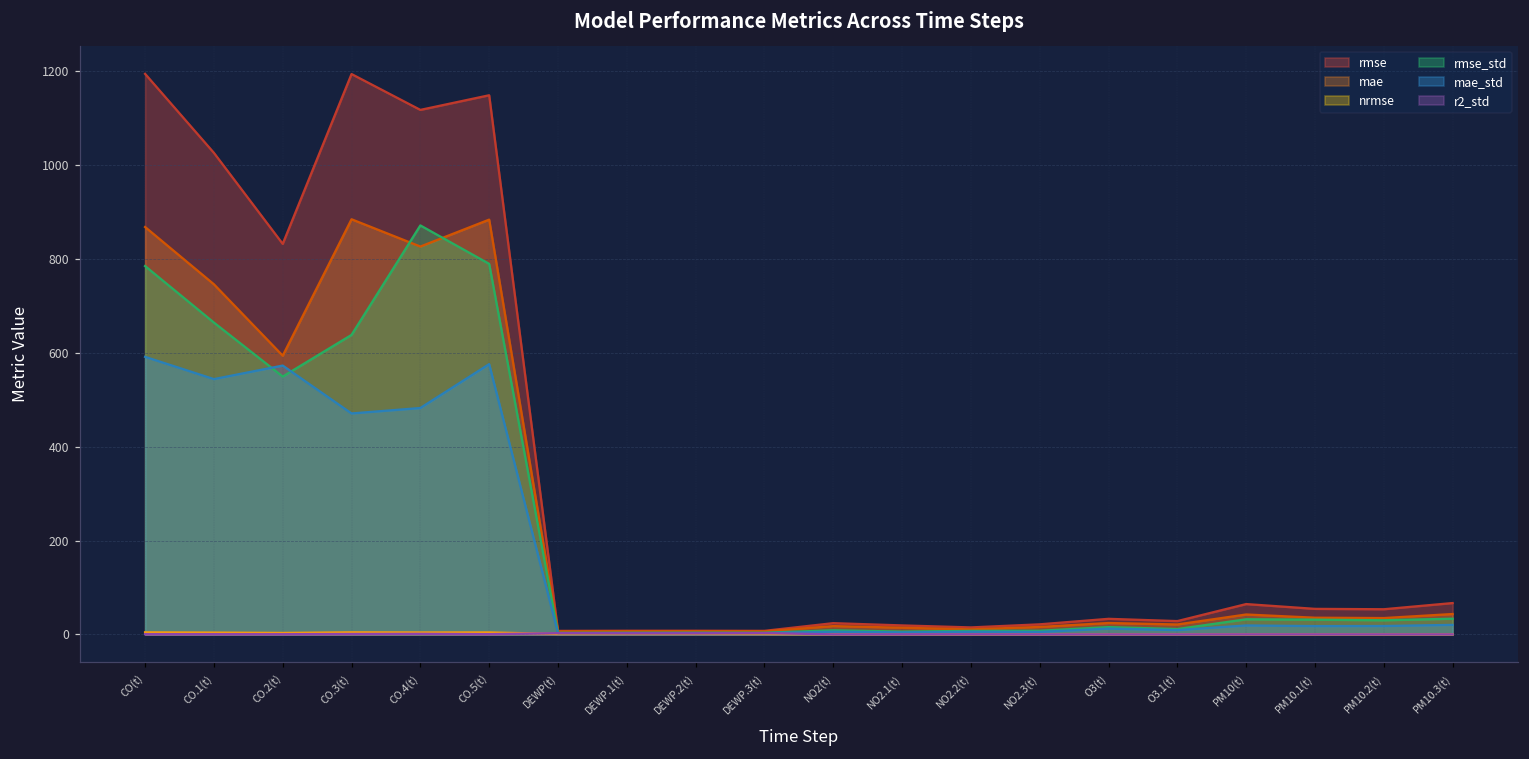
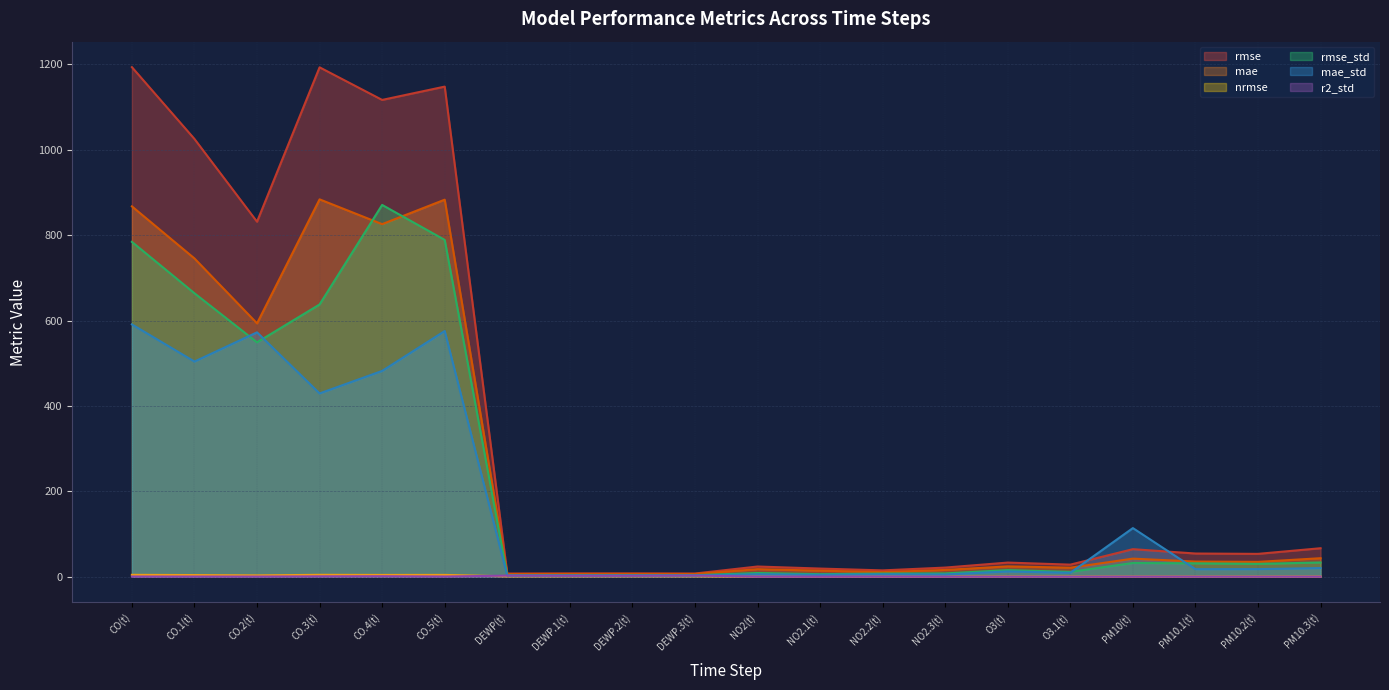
mae_std, CO.1(t): 540 -> 500
mae_std, CO.3(t): 470 -> 430
mae_std, PM10(t): 20 -> 110
